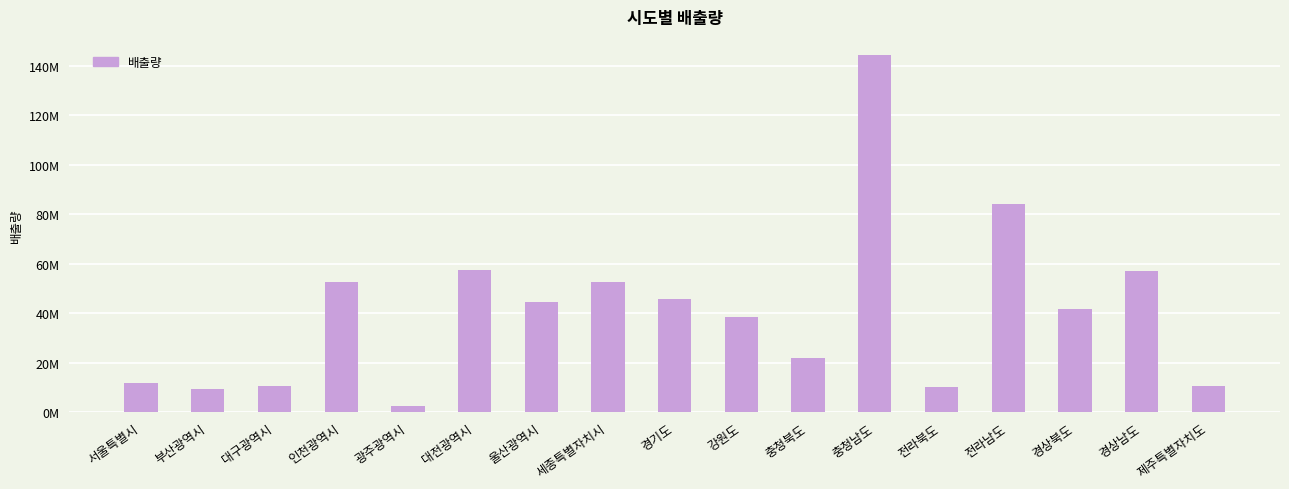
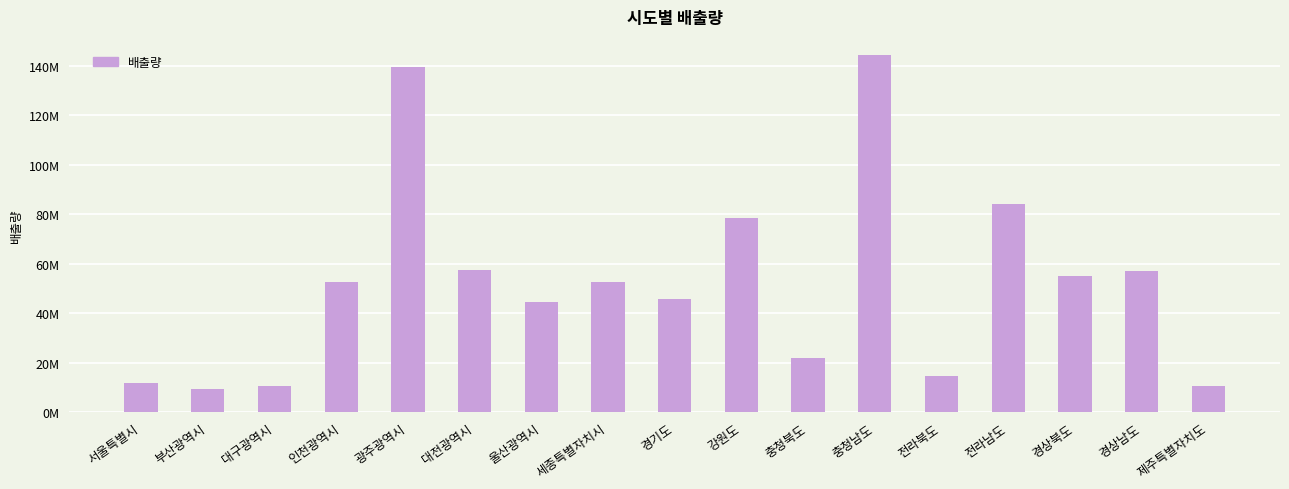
광주광역시: 2000000 -> 140000000
강원도: 38000000 -> 78000000
전라북도: 10000000 -> 15000000
경상북도: 42000000 -> 55000000
